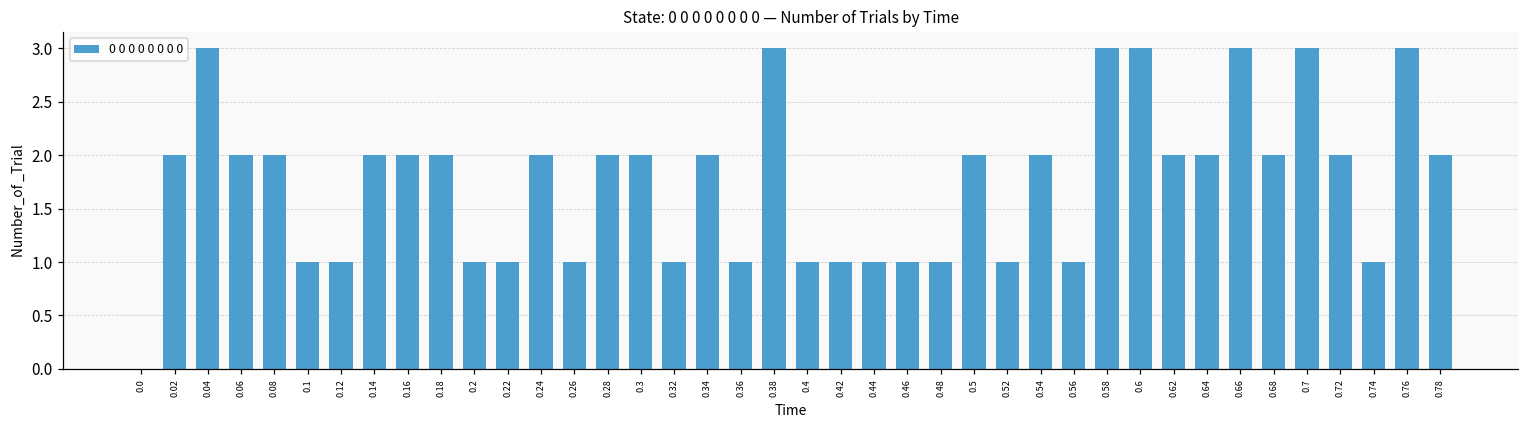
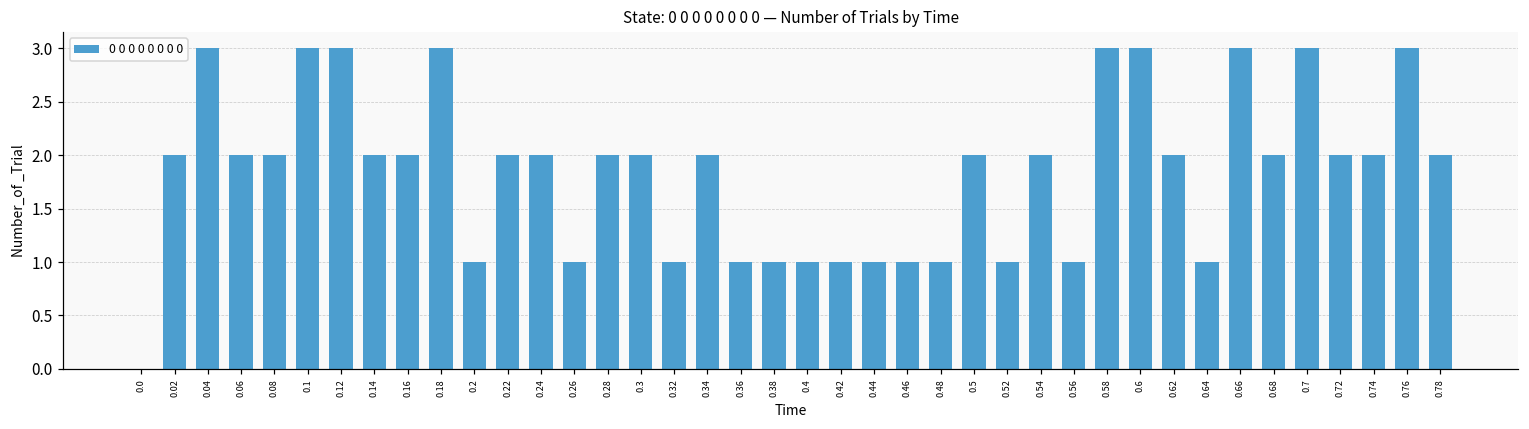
0.1: 1 -> 3
0.12: 1 -> 3
0.18: 2 -> 3
0.22: 1 -> 2
0.38: 3 -> 1
0.64: 2 -> 1
0.74: 1 -> 2
